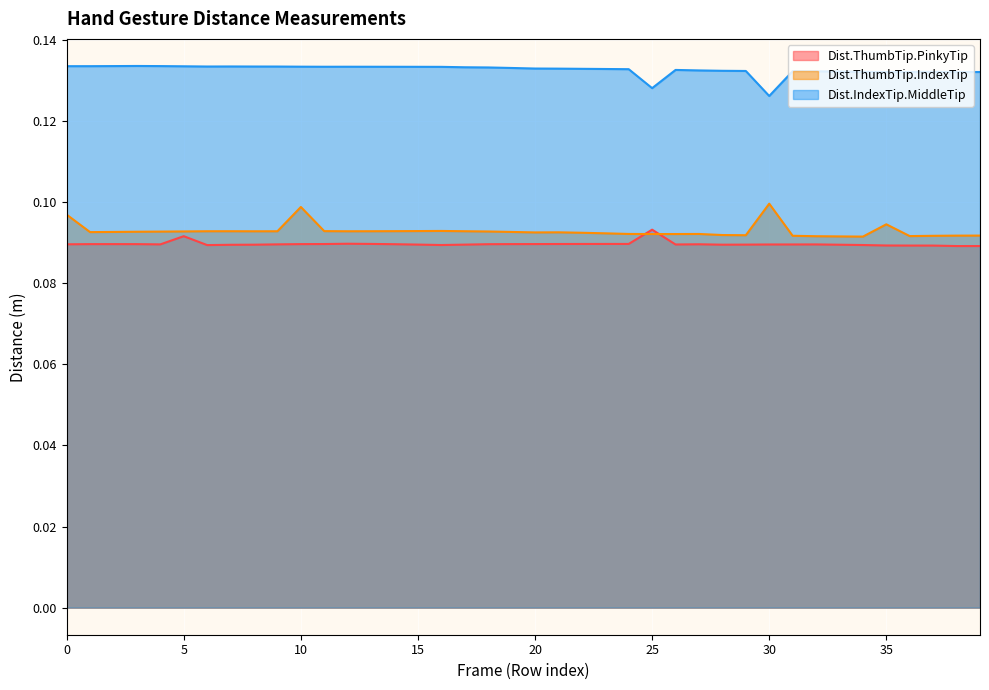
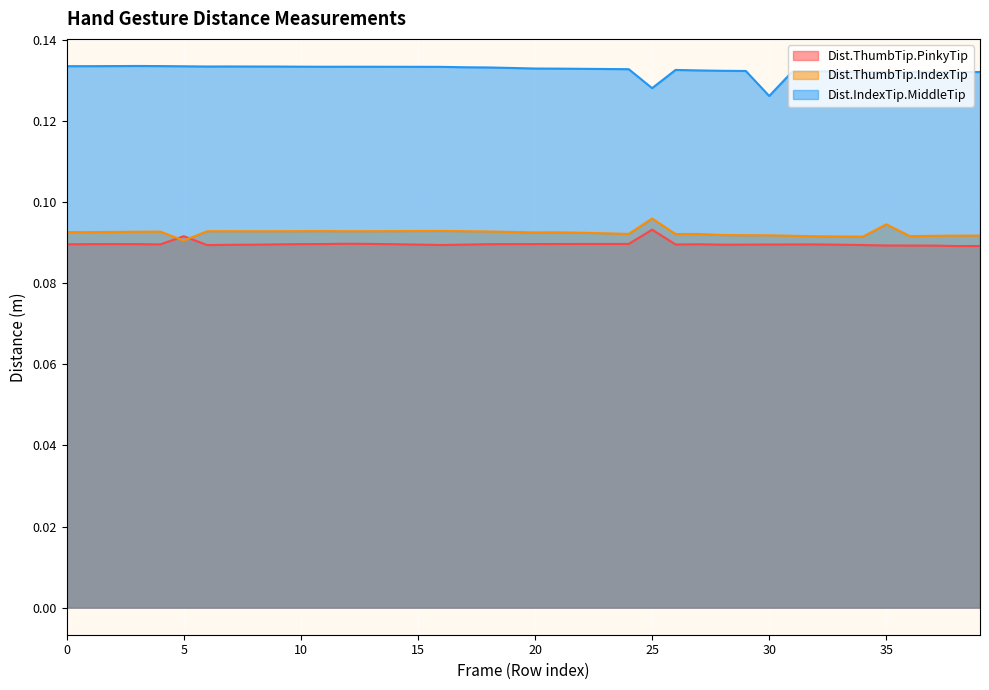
Dist.ThumbTip.IndexTip, 0: 0.097 -> 0.093
Dist.ThumbTip.IndexTip, 5: 0.093 -> 0.091
Dist.ThumbTip.IndexTip, 10: 0.099 -> 0.093
Dist.ThumbTip.IndexTip, 25: 0.092 -> 0.096
Dist.ThumbTip.IndexTip, 30: 0.100 -> 0.092
